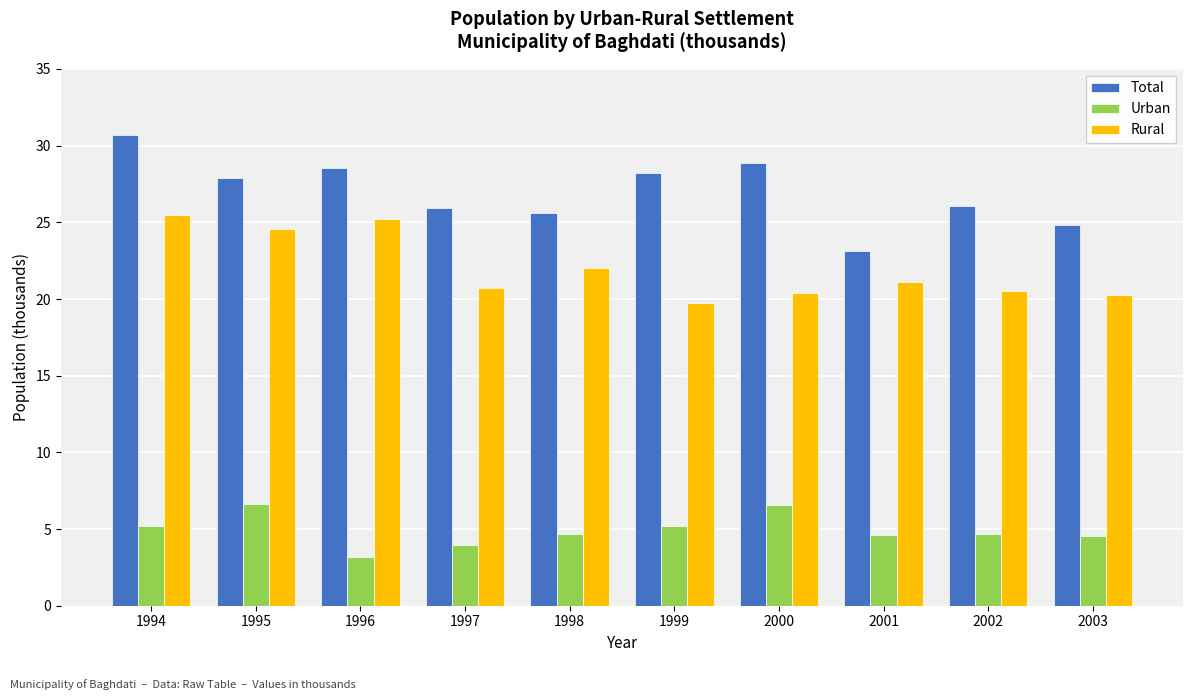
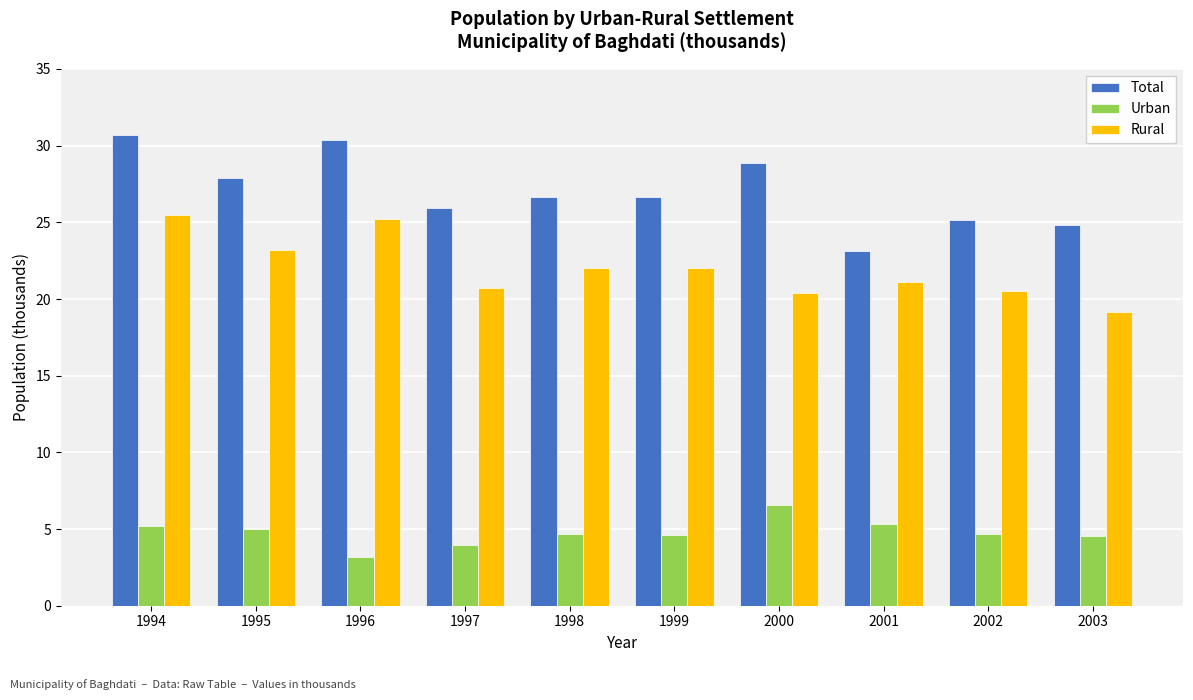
Urban, 1995: 6.6 -> 5.0
Rural, 1995: 24.6 -> 23.2
Total, 1996: 28.6 -> 30.4
Total, 1998: 25.6 -> 26.7
Total, 1999: 28.2 -> 26.6
Urban, 1999: 5.2 -> 4.6
Rural, 1999: 19.7 -> 22.0
Urban, 2001: 4.6 -> 5.3
Total, 2002: 26.1 -> 25.2
Rural, 2003: 20.2 -> 19.2
